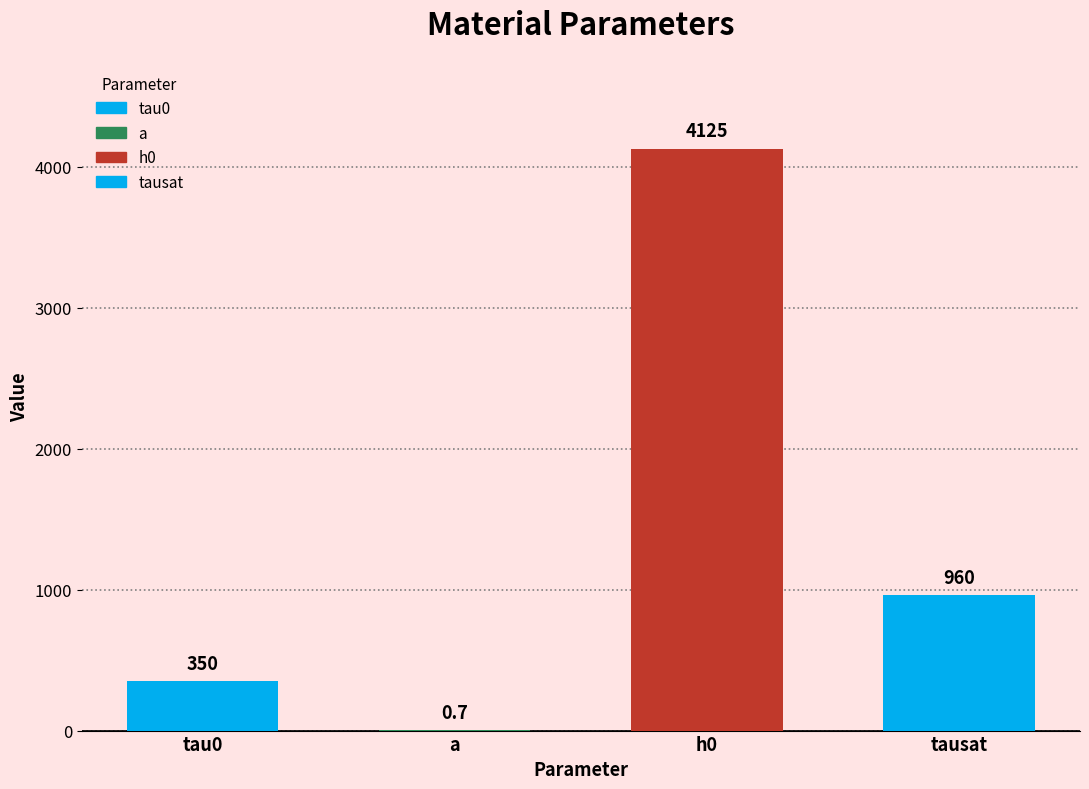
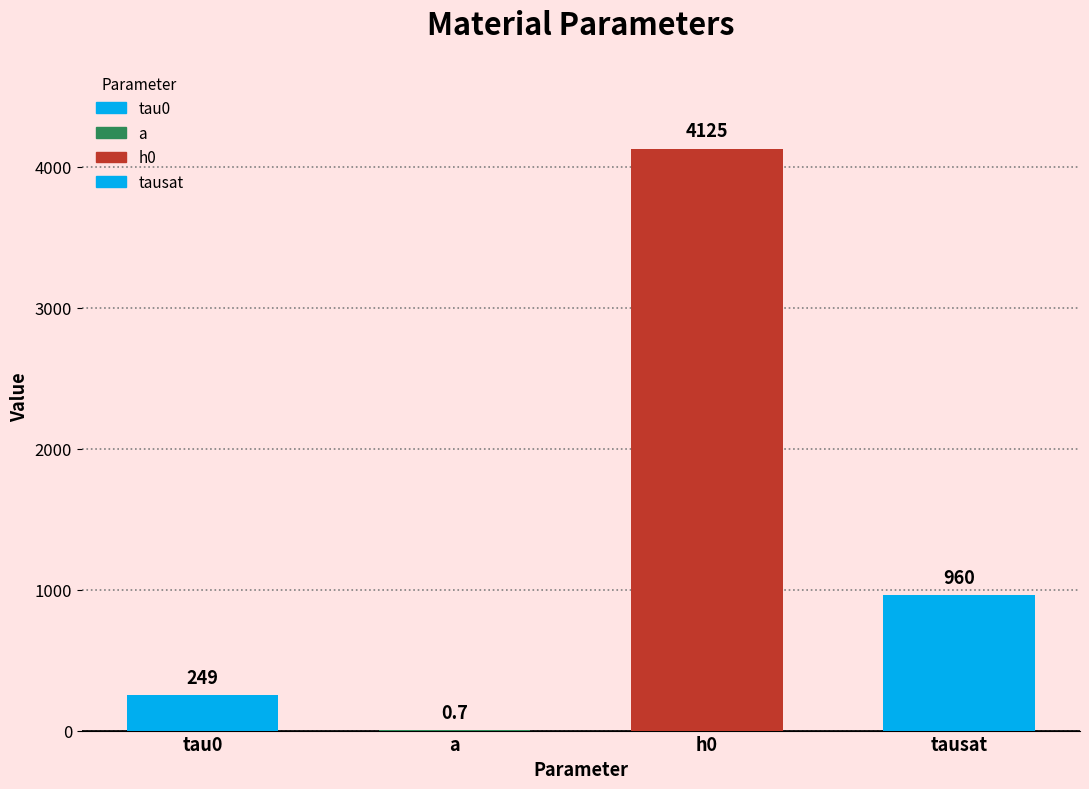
tau0: 350 -> 249
